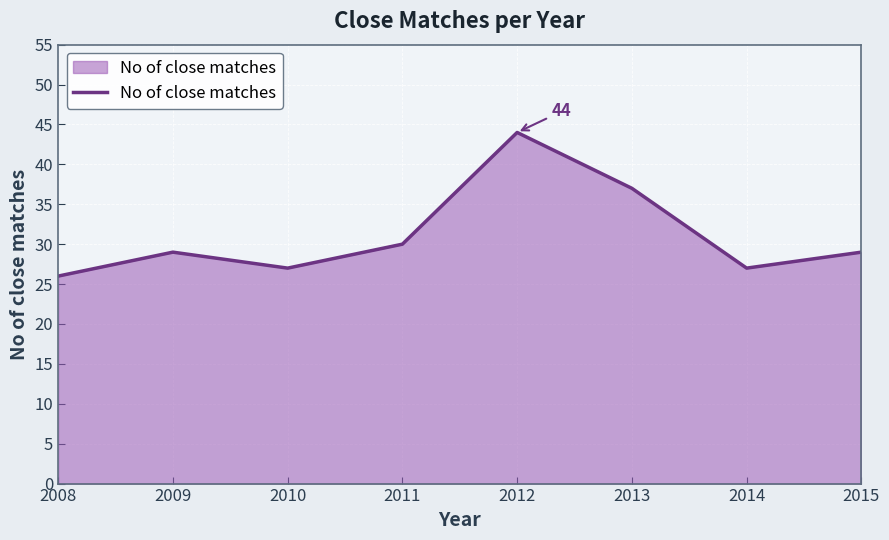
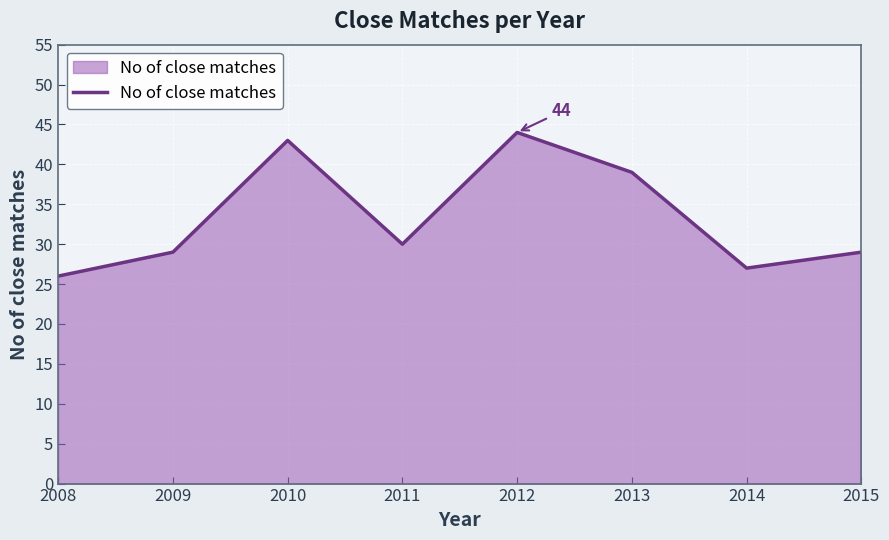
2010: 27 -> 43
2013: 37 -> 39
